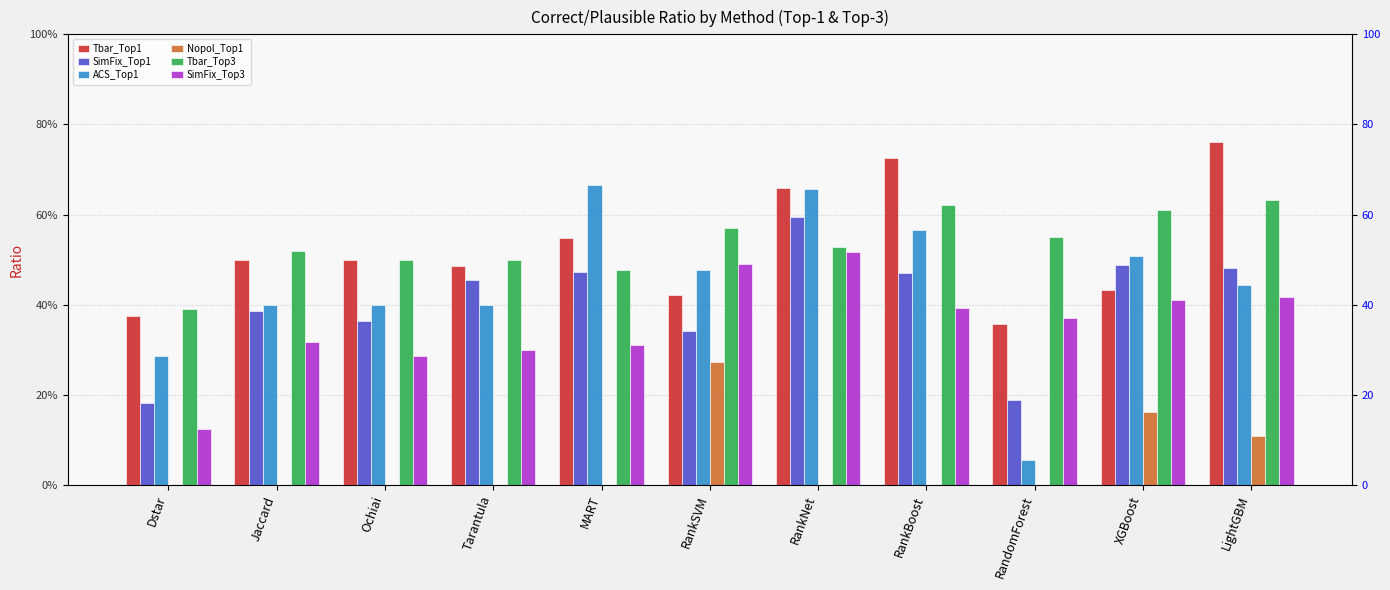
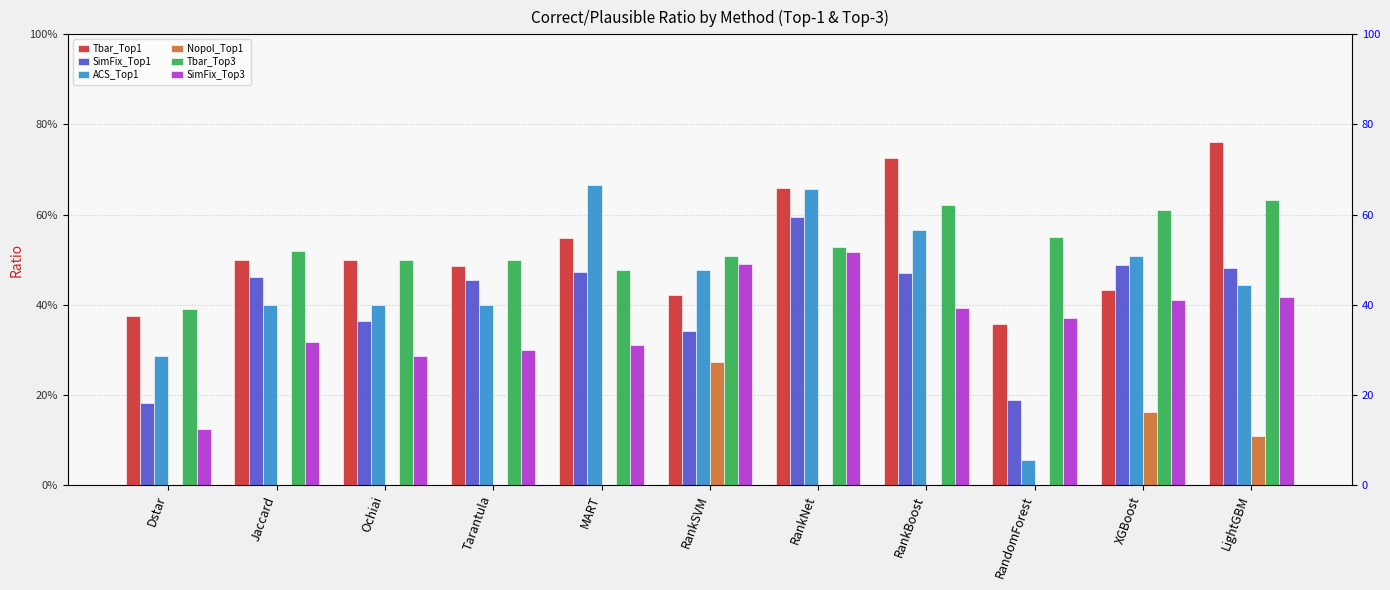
SimFix_Top1, Jaccard: 39% -> 46%
Tbar_Top3, RankSVM: 57% -> 51%
